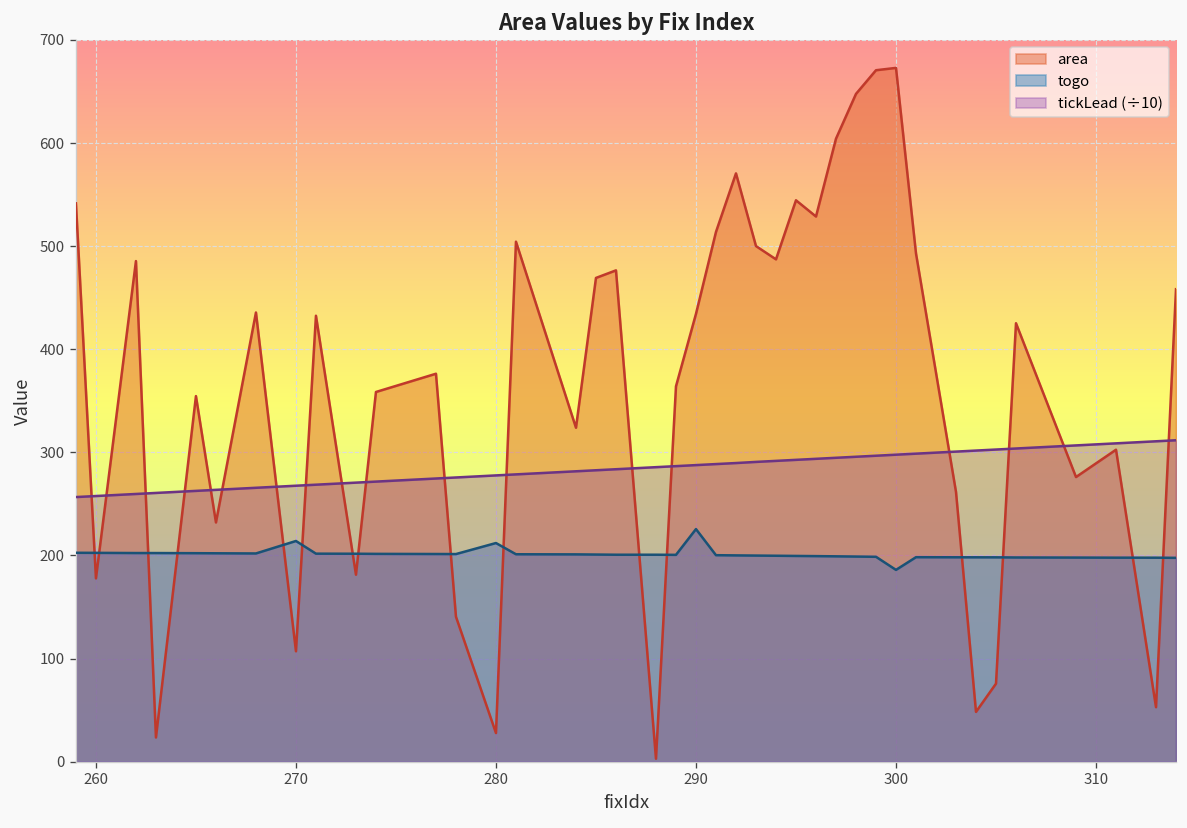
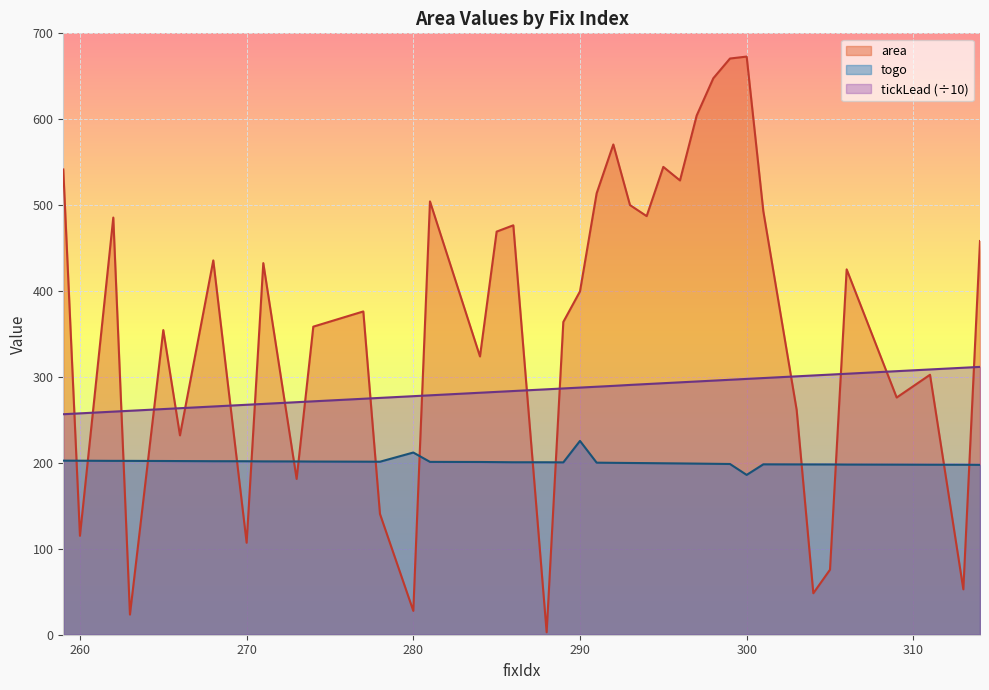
area, 260: 180 -> 120
togo, 270: 210 -> 200
area, 290: 430 -> 400
